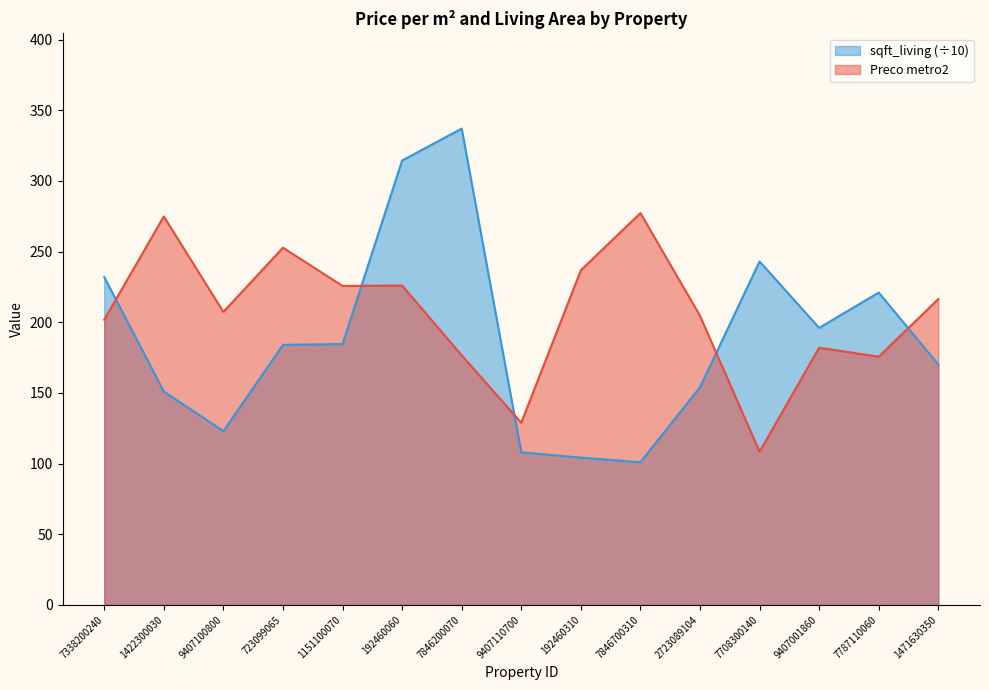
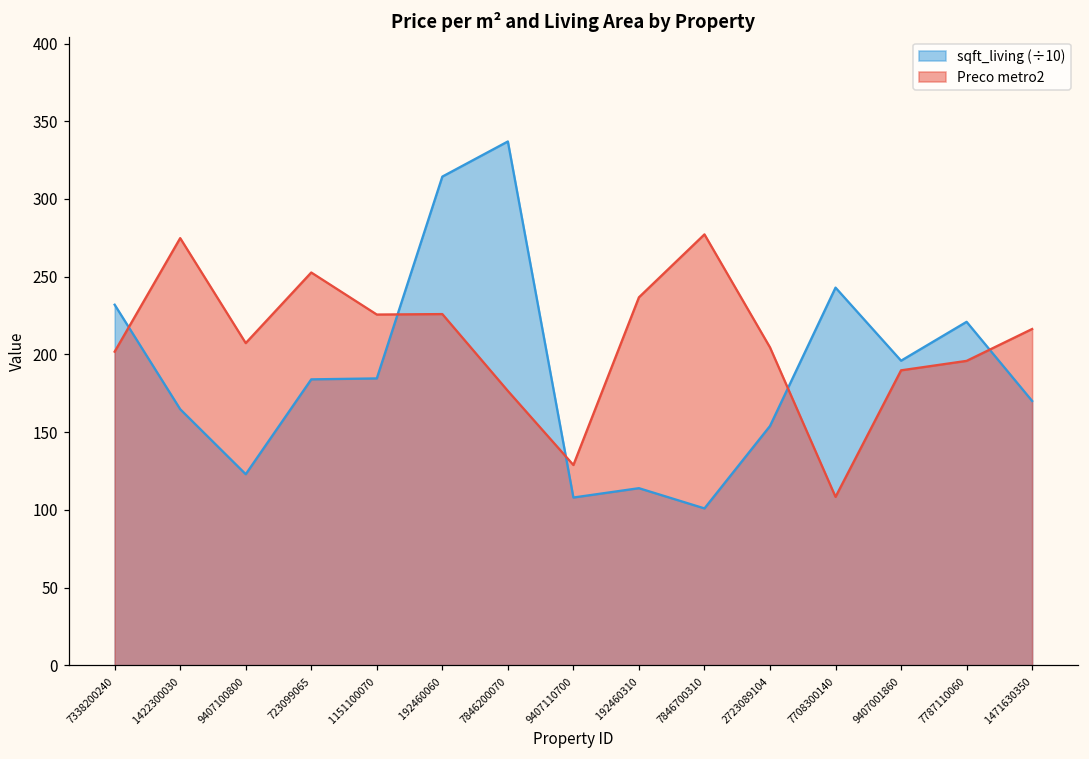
sqft_living (÷10), 1422300030: 151 -> 165
sqft_living (÷10), 192460310: 104 -> 114
Preco metro2, 9407001860: 182 -> 190
Preco metro2, 7787110060: 176 -> 196
